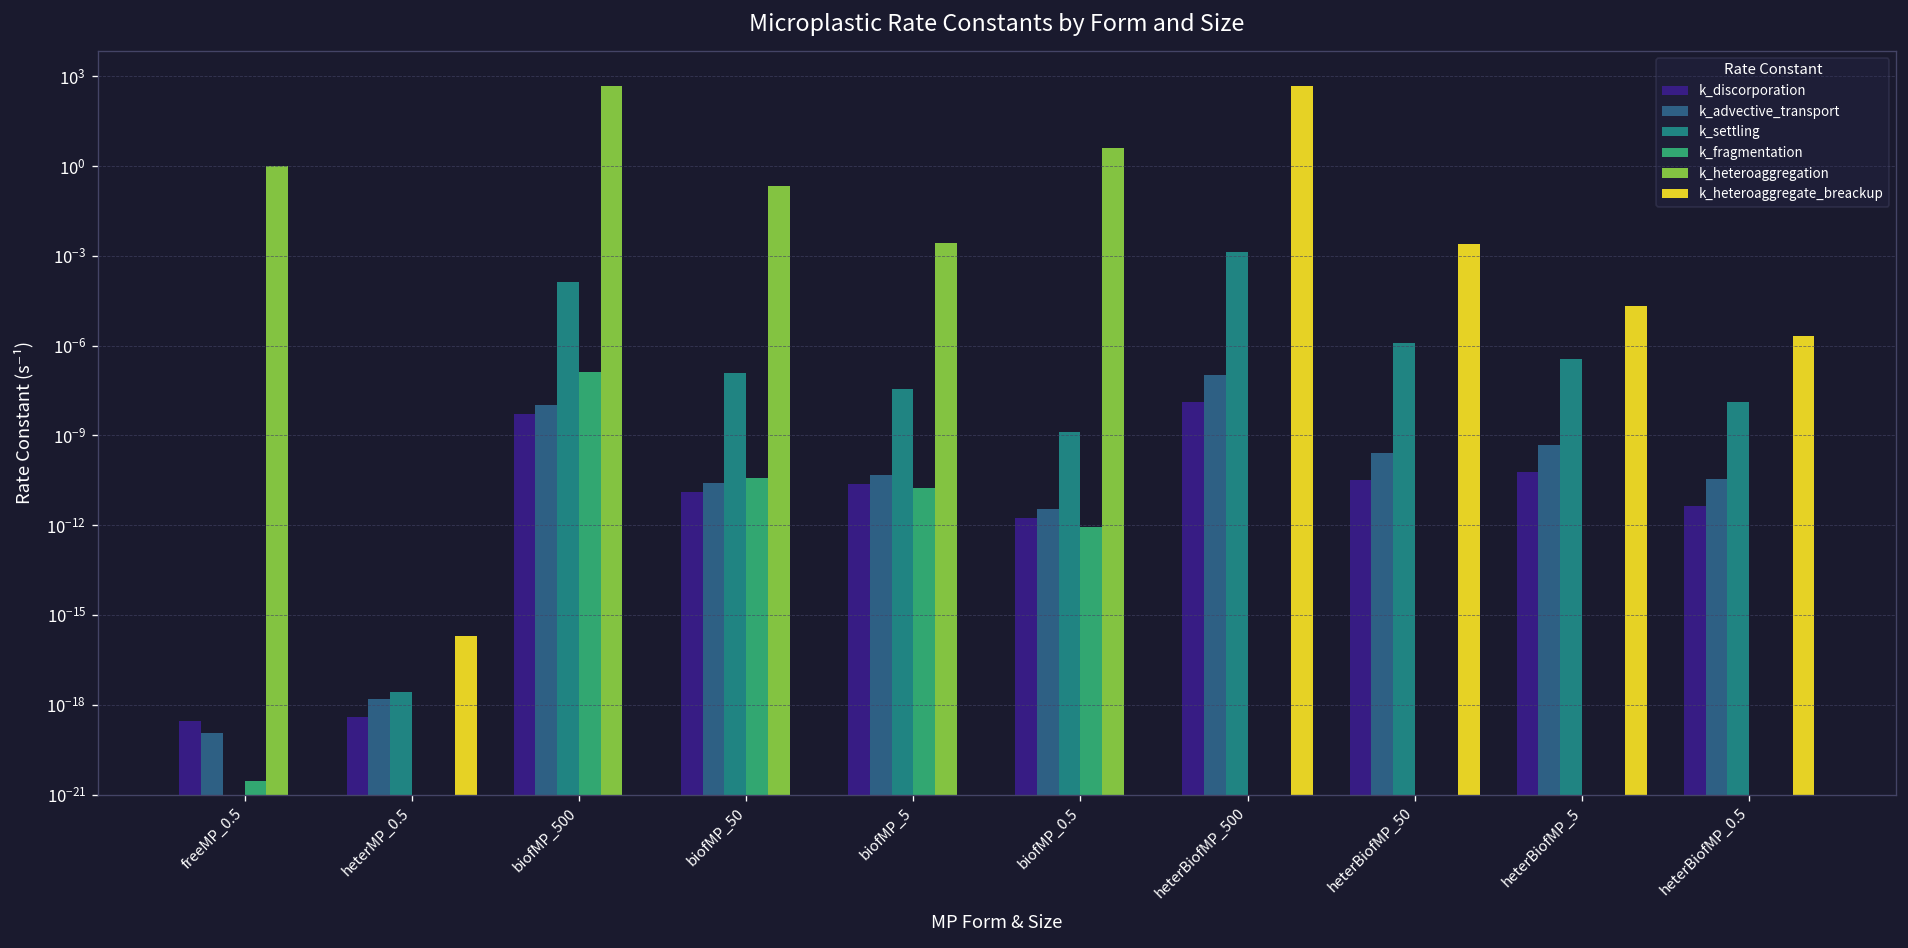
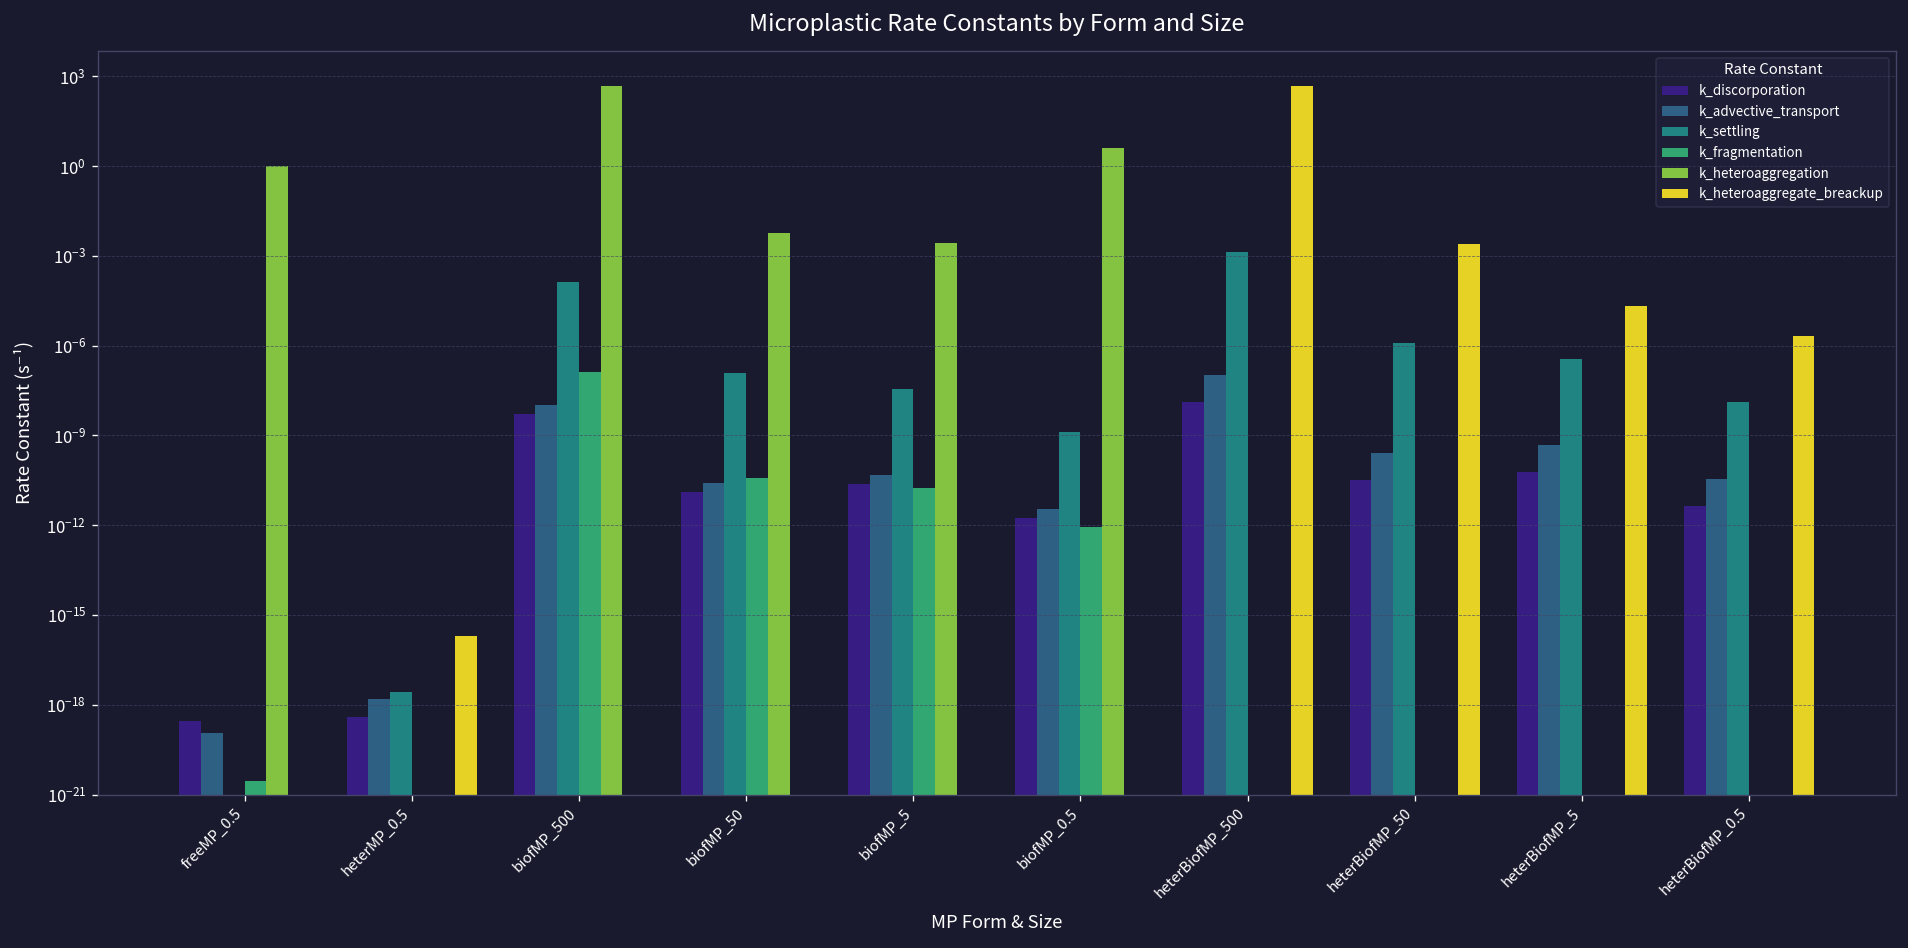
k_heteroaggregation, biofMP_50: 0.2 -> 0.006
